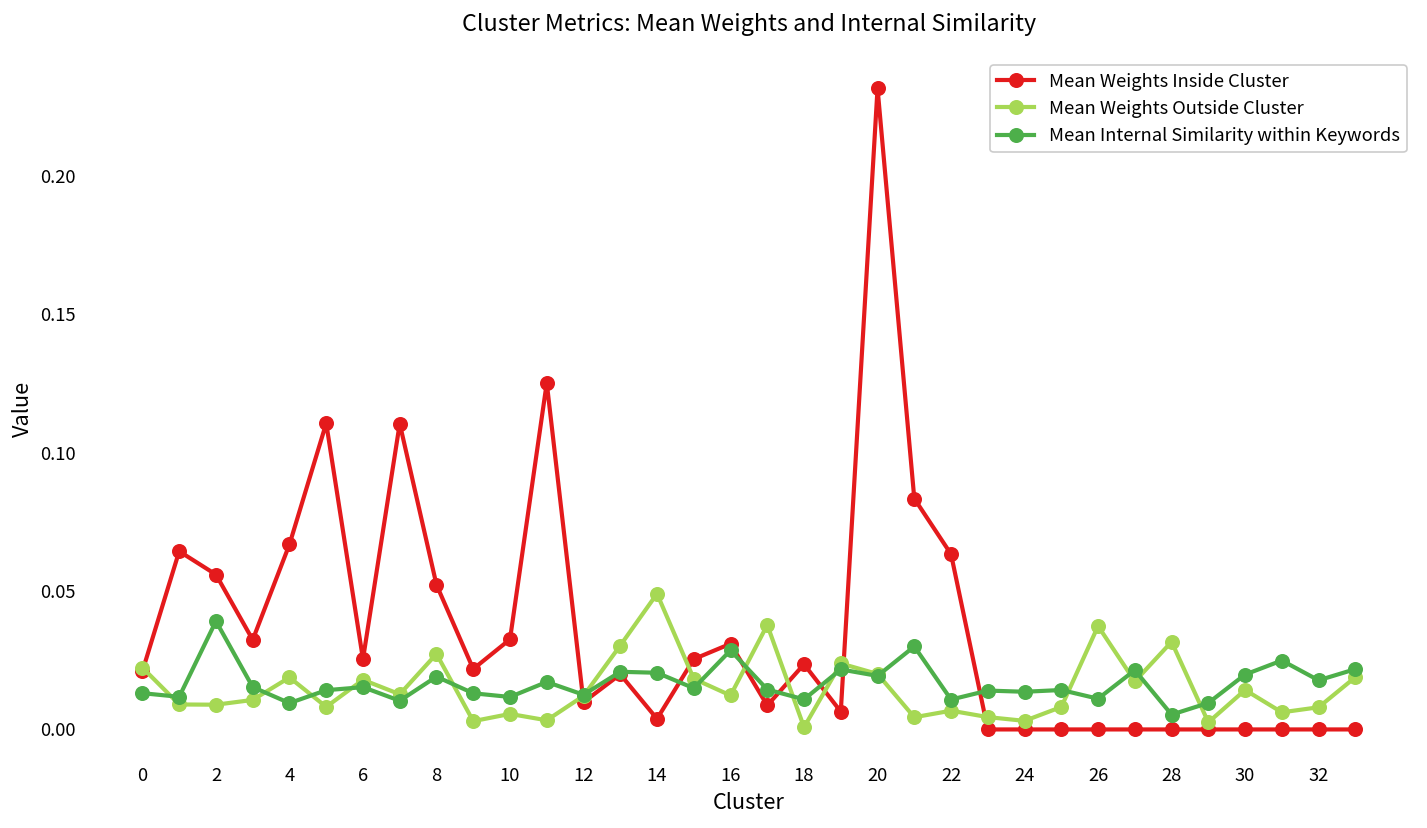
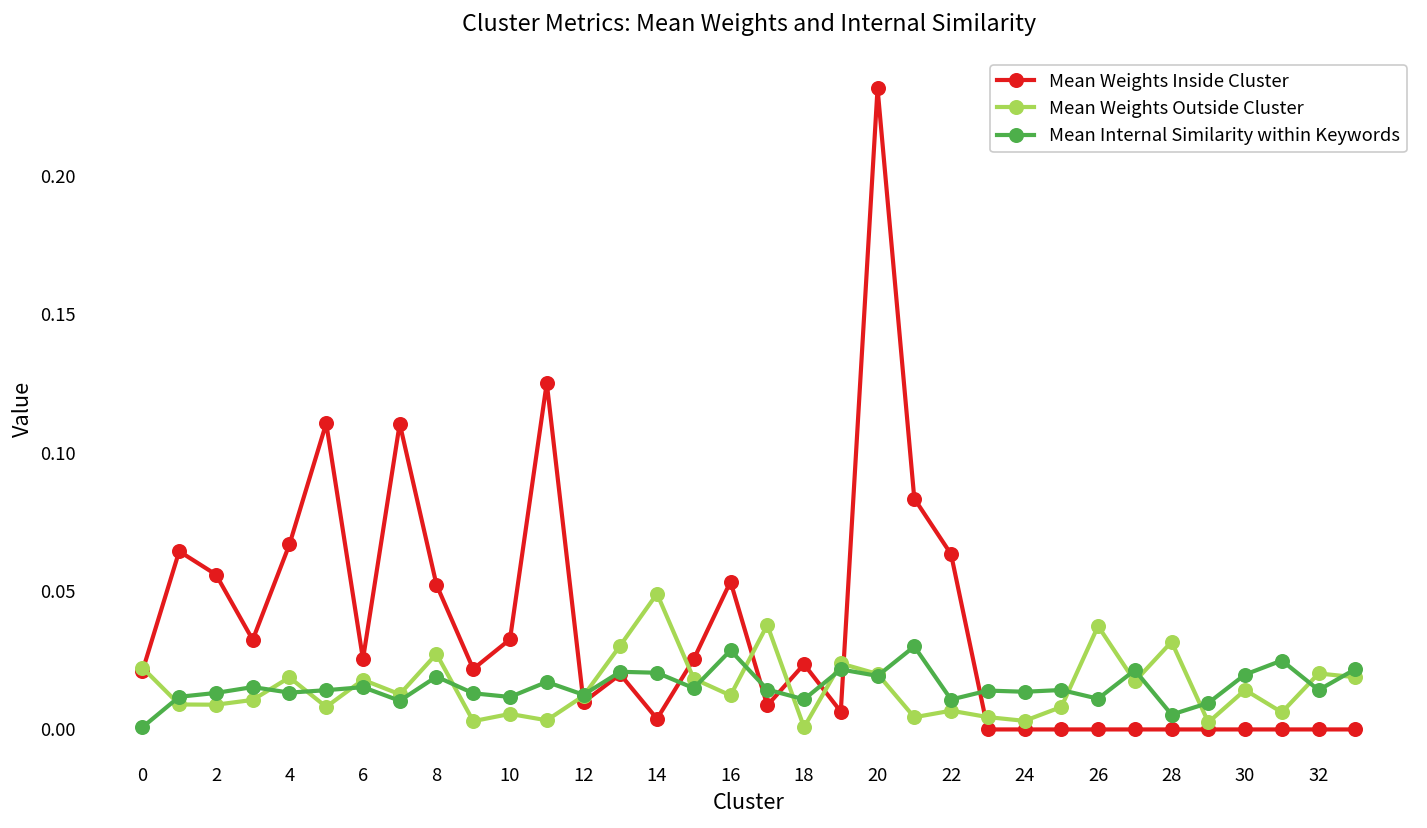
Mean Internal Similarity within Keywords, 0: 0.013 -> 0.001
Mean Internal Similarity within Keywords, 2: 0.039 -> 0.013
Mean Internal Similarity within Keywords, 4: 0.010 -> 0.013
Mean Weights Inside Cluster, 16: 0.031 -> 0.053
Mean Weights Outside Cluster, 32: 0.008 -> 0.020
Mean Internal Similarity within Keywords, 32: 0.018 -> 0.014
